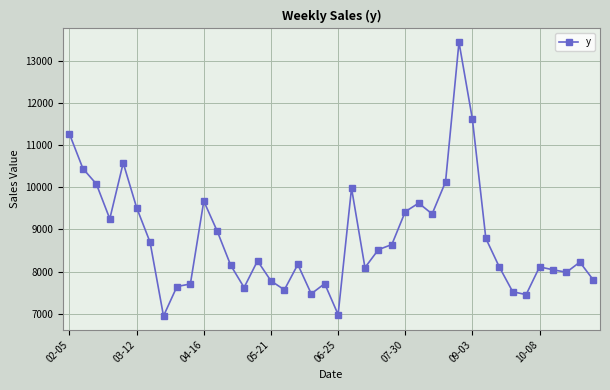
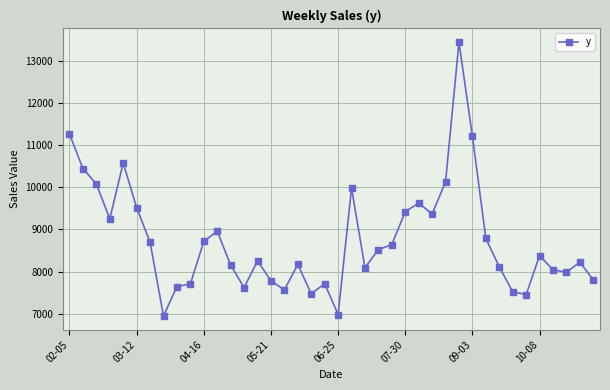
04-16: 9700 -> 8700
09-03: 11600 -> 11200
10-08: 8100 -> 8400
